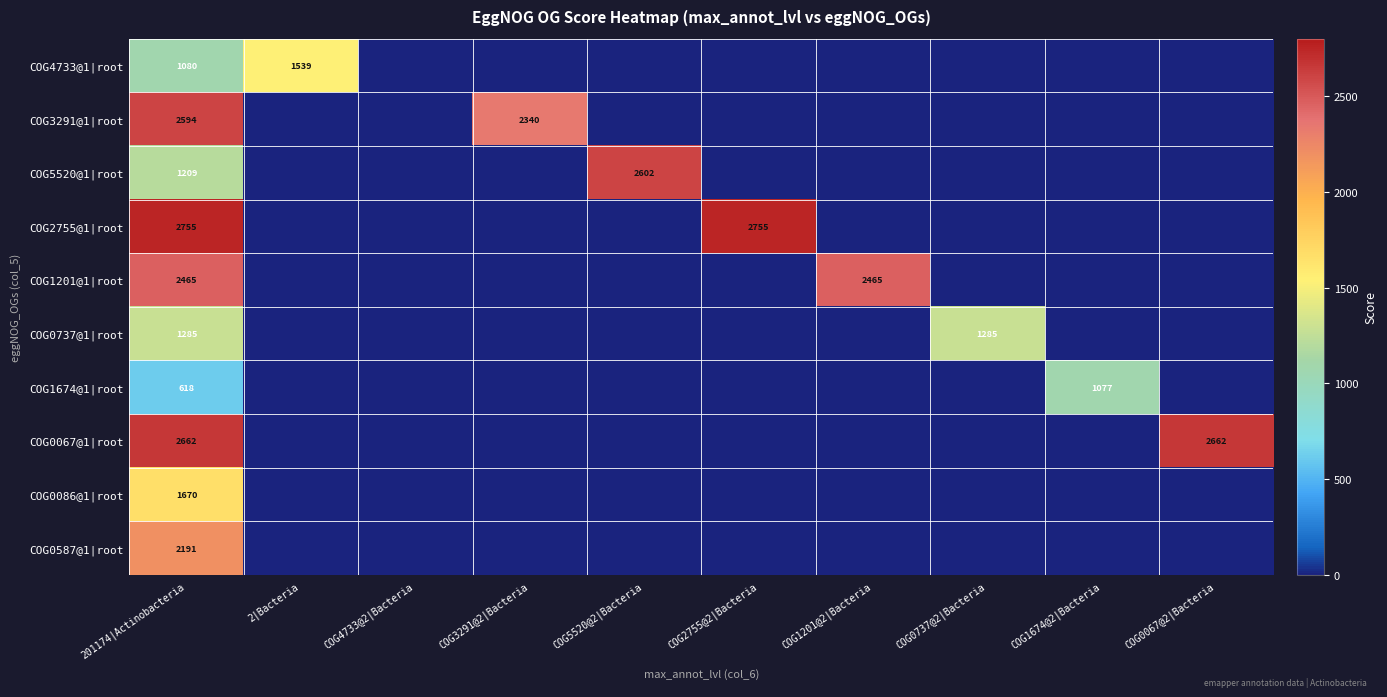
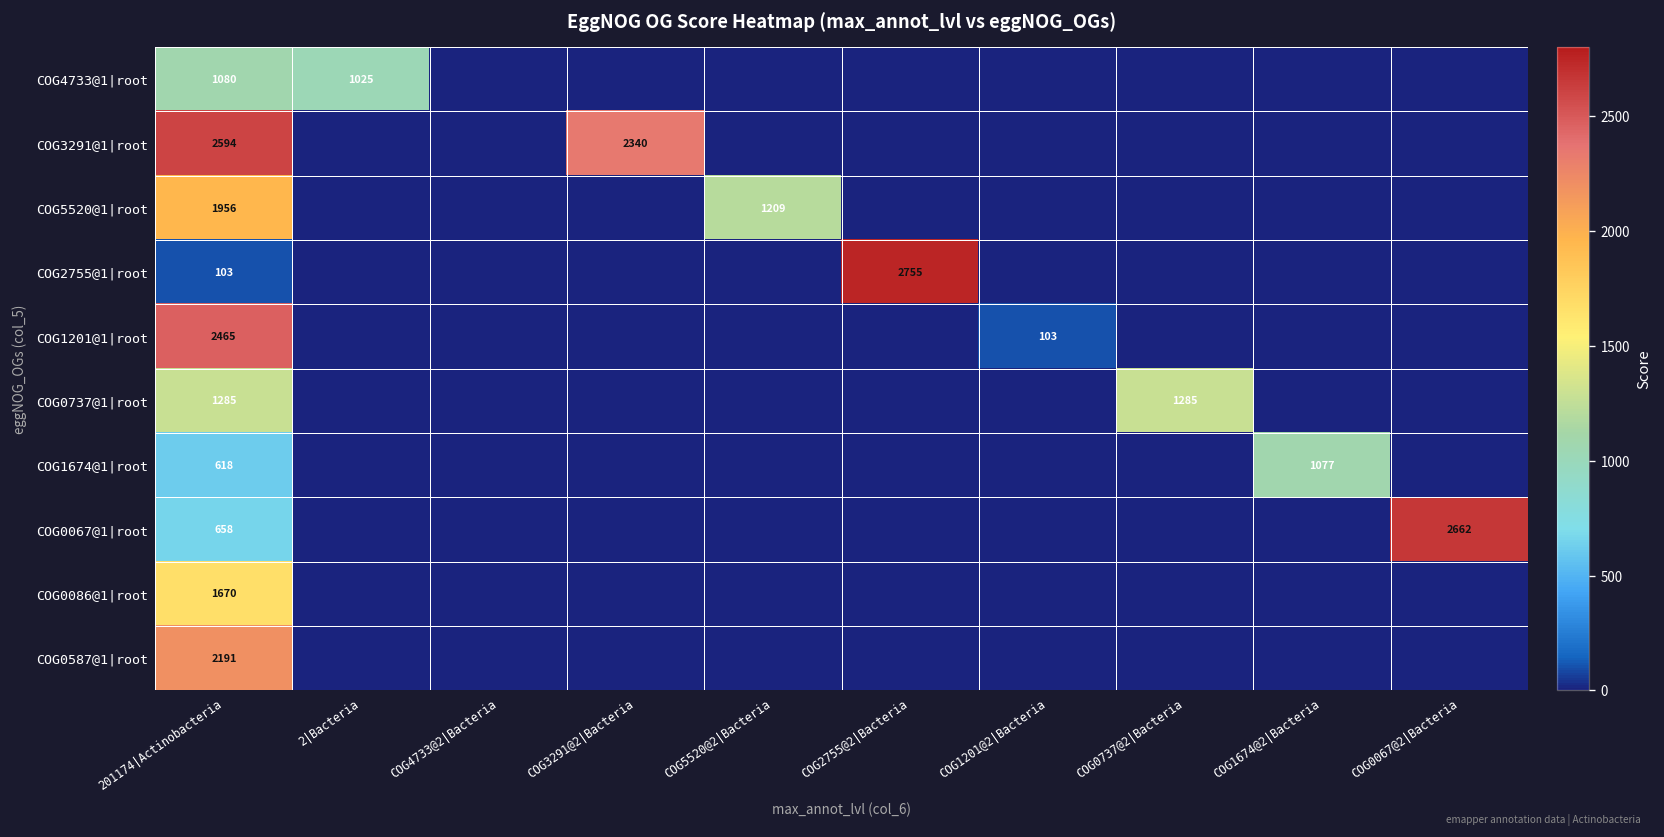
COG4733@1|root, 2|Bacteria: 1539 -> 1025
COG5520@1|root, 201174|Actinobacteria: 1209 -> 1956
COG5520@1|root, COG5520@2|Bacteria: 2602 -> 1209
COG2755@1|root, 201174|Actinobacteria: 2755 -> 103
COG1201@1|root, COG1201@2|Bacteria: 2465 -> 103
COG0067@1|root, 201174|Actinobacteria: 2662 -> 658
